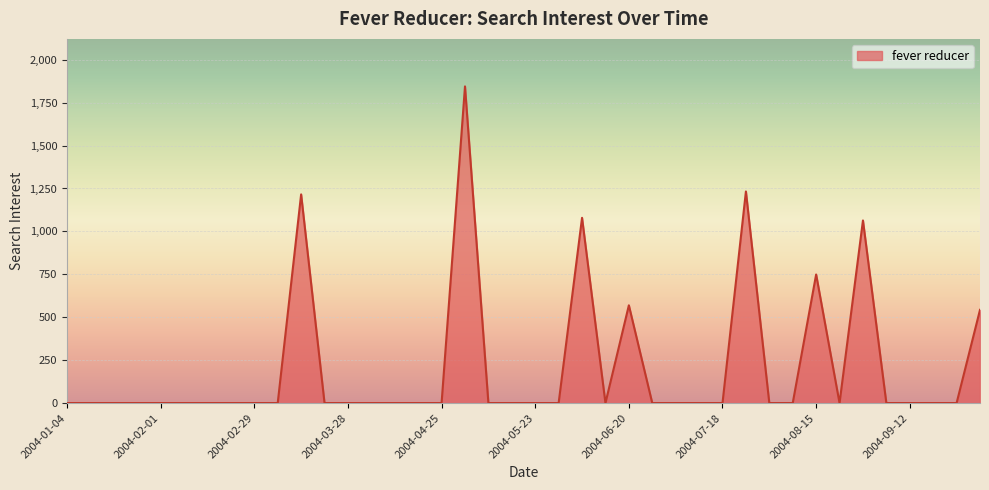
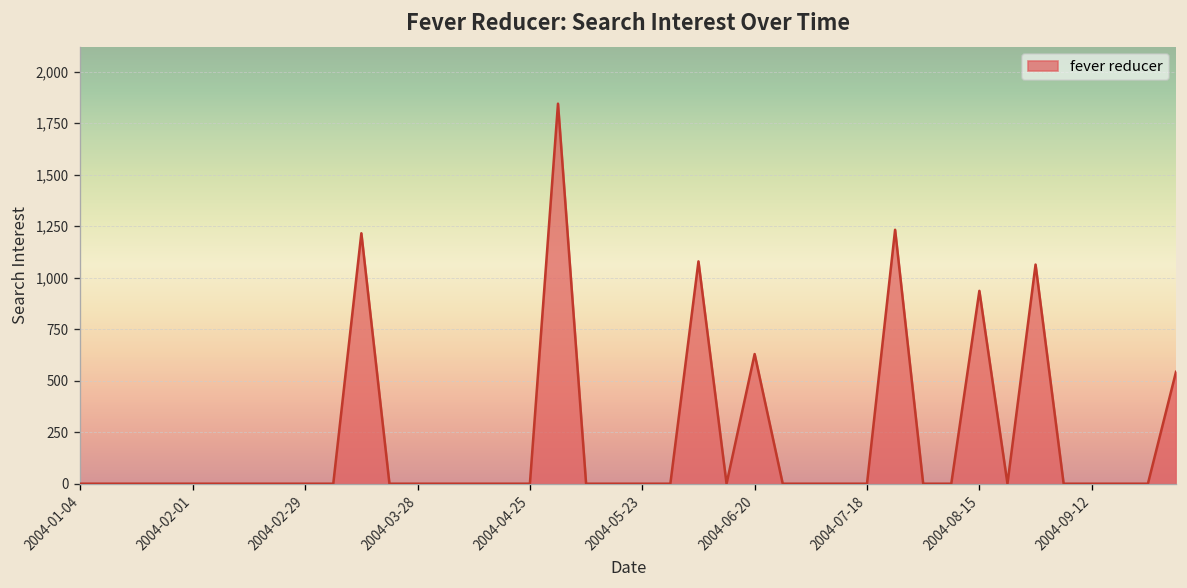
2004-06-20: 570 -> 630
2004-08-15: 750 -> 940
